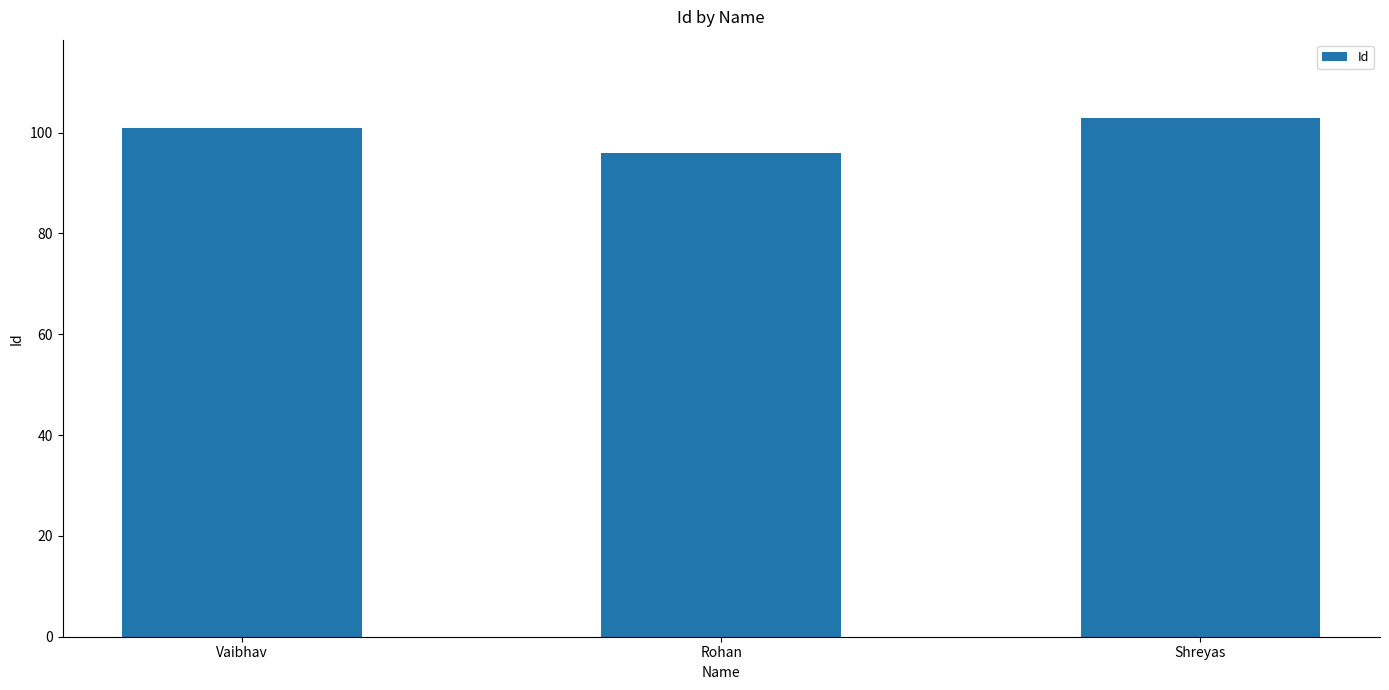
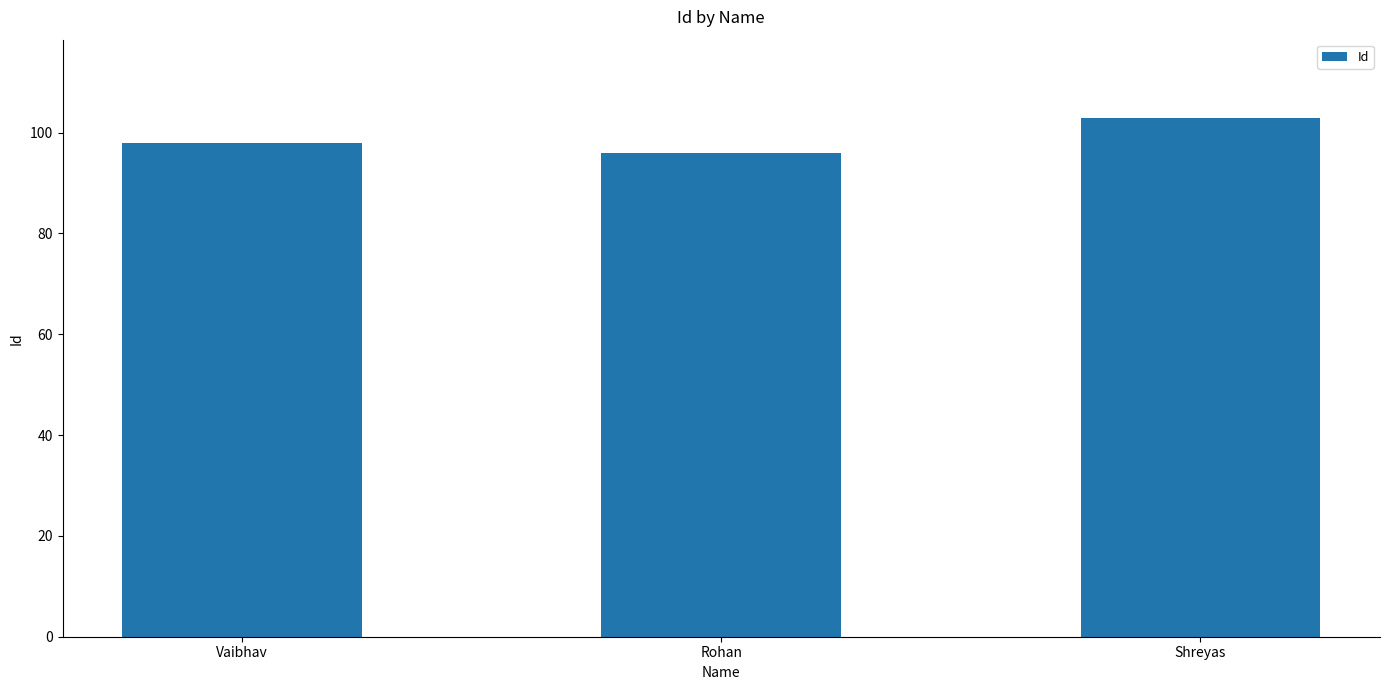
Vaibhav: 101 -> 98
